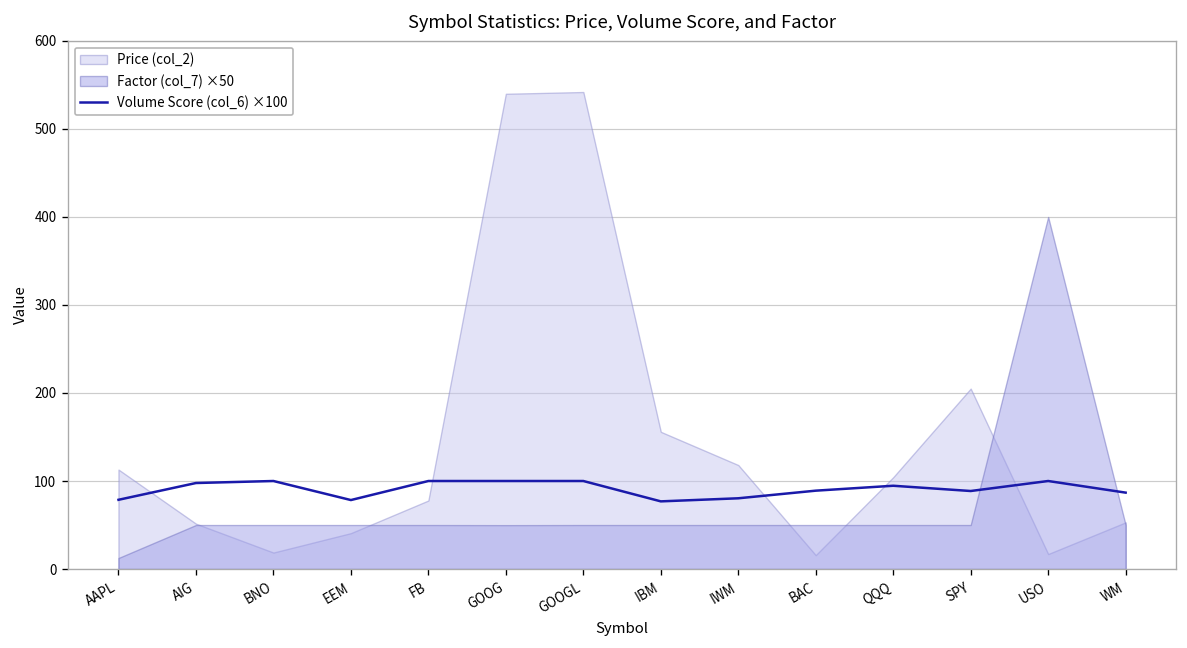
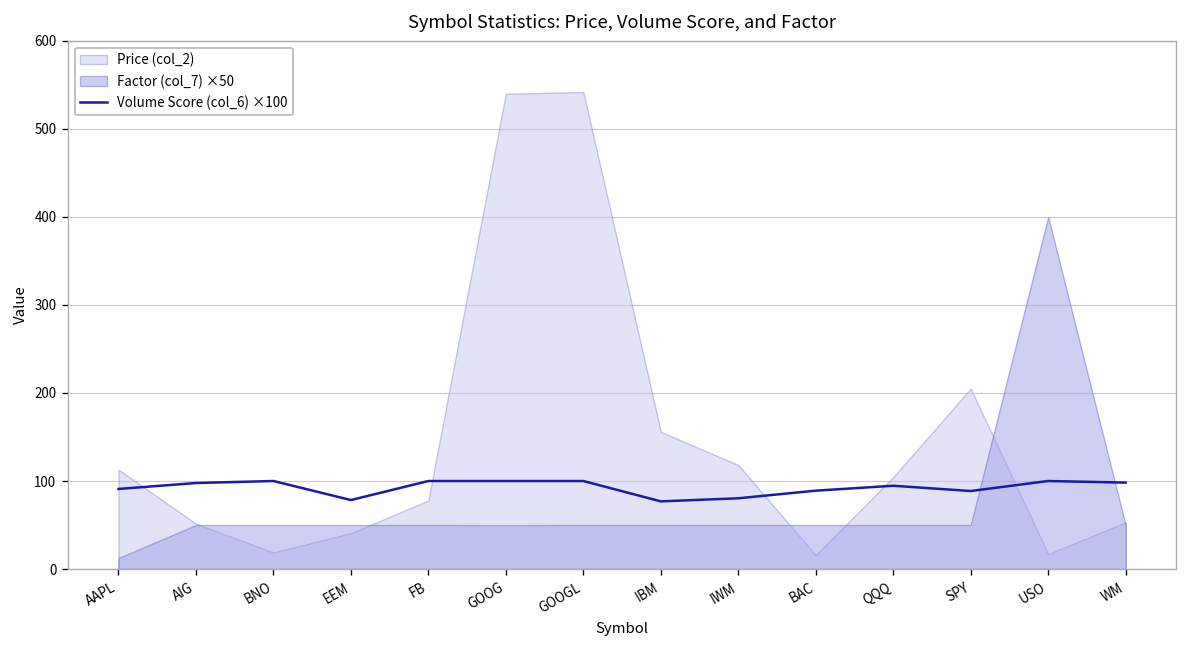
Volume Score (col_6) ×100, AAPL: 80 -> 90
Volume Score (col_6) ×100, WM: 90 -> 100
